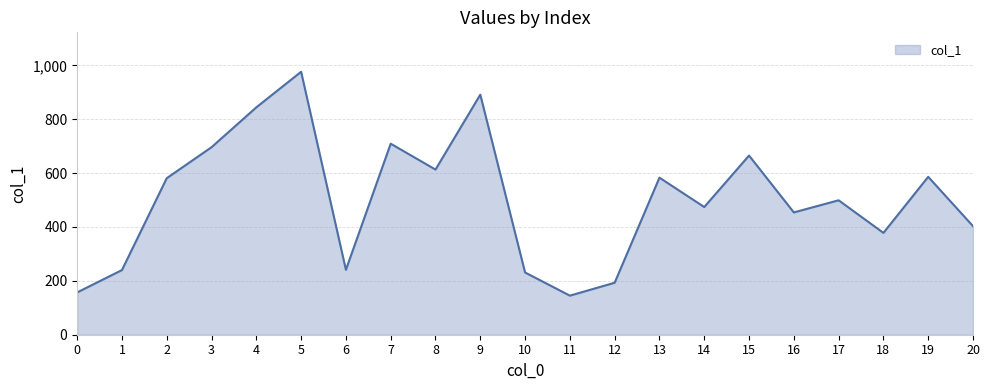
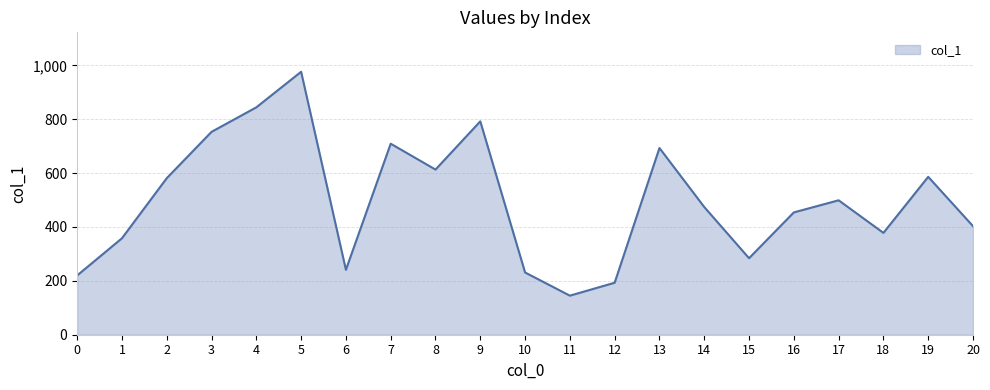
0: 160 -> 220
1: 240 -> 360
3: 700 -> 750
9: 890 -> 790
13: 580 -> 690
15: 670 -> 280
